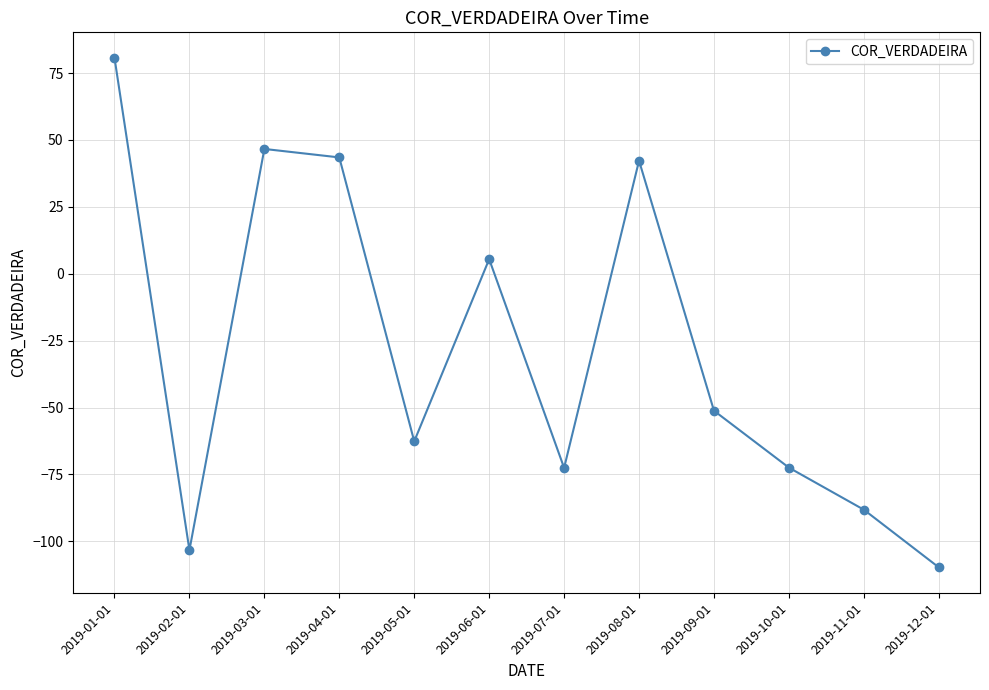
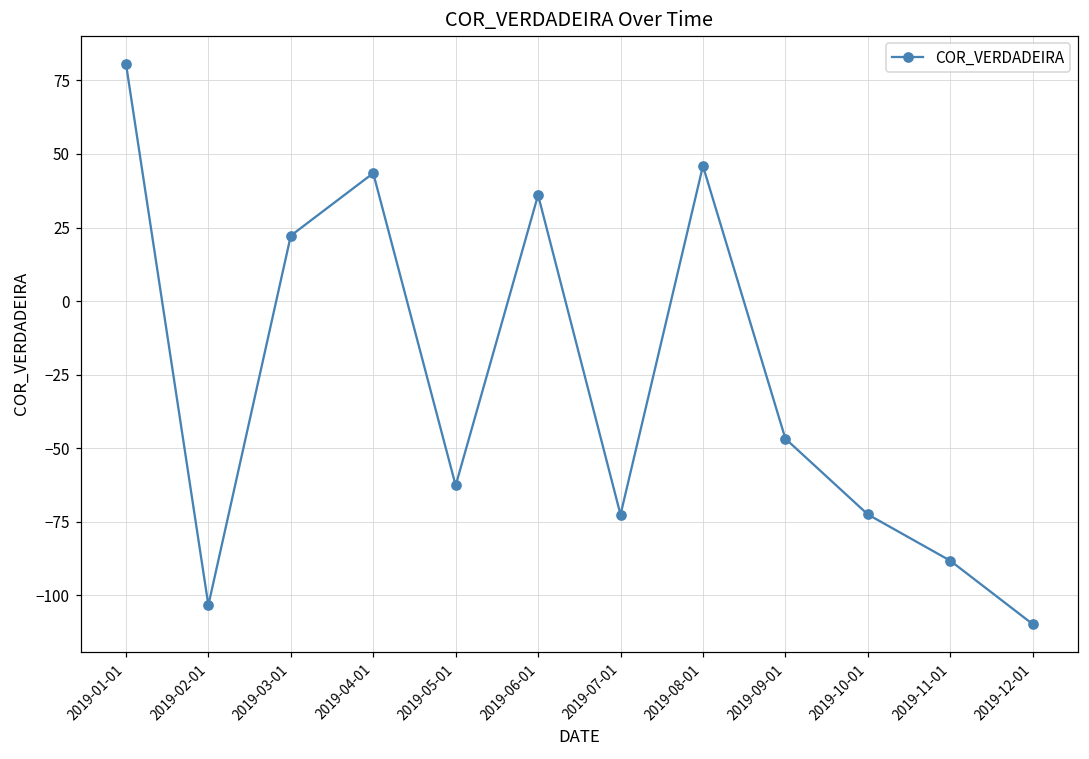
2019-03-01: 47 -> 22
2019-06-01: 5 -> 36
2019-08-01: 42 -> 46
2019-09-01: -51 -> -47
